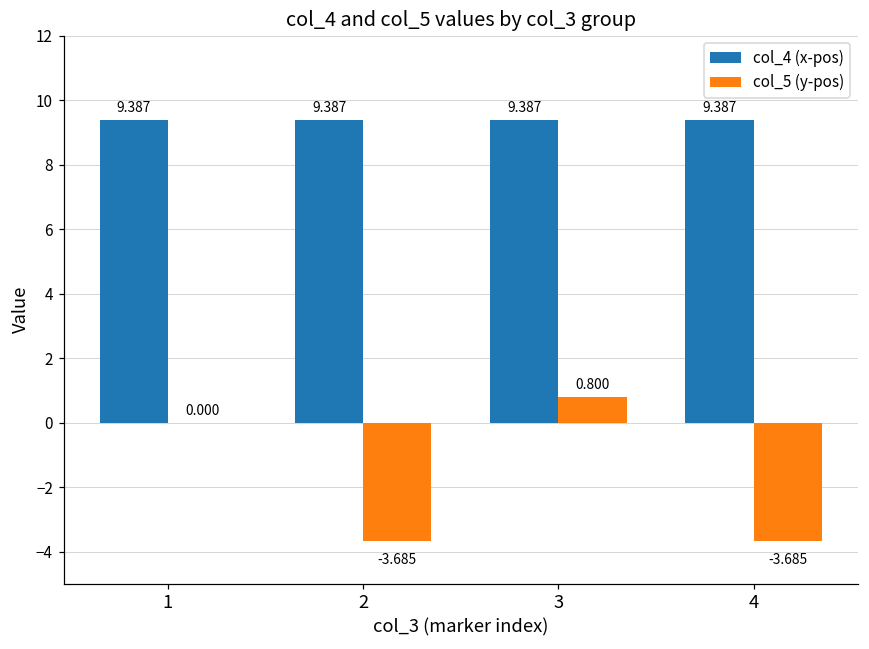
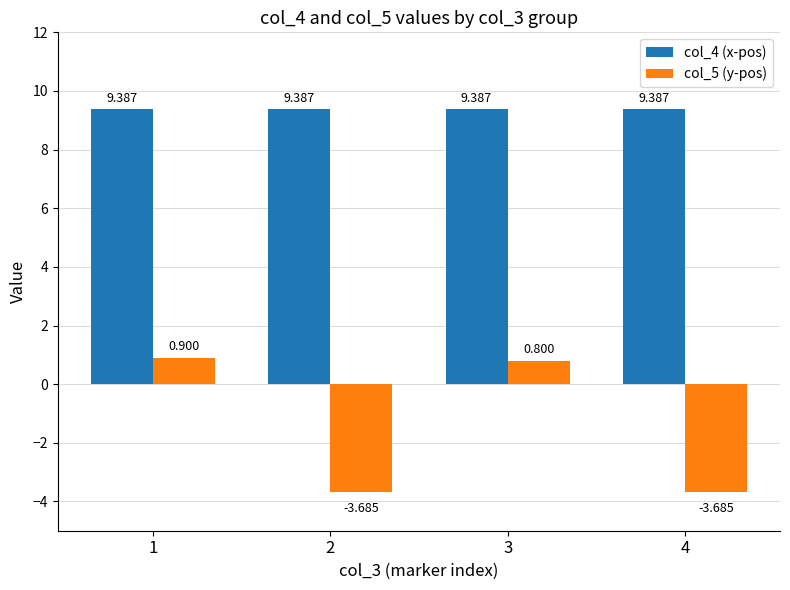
col_5 (y-pos), 1: 0.000 -> 0.900
